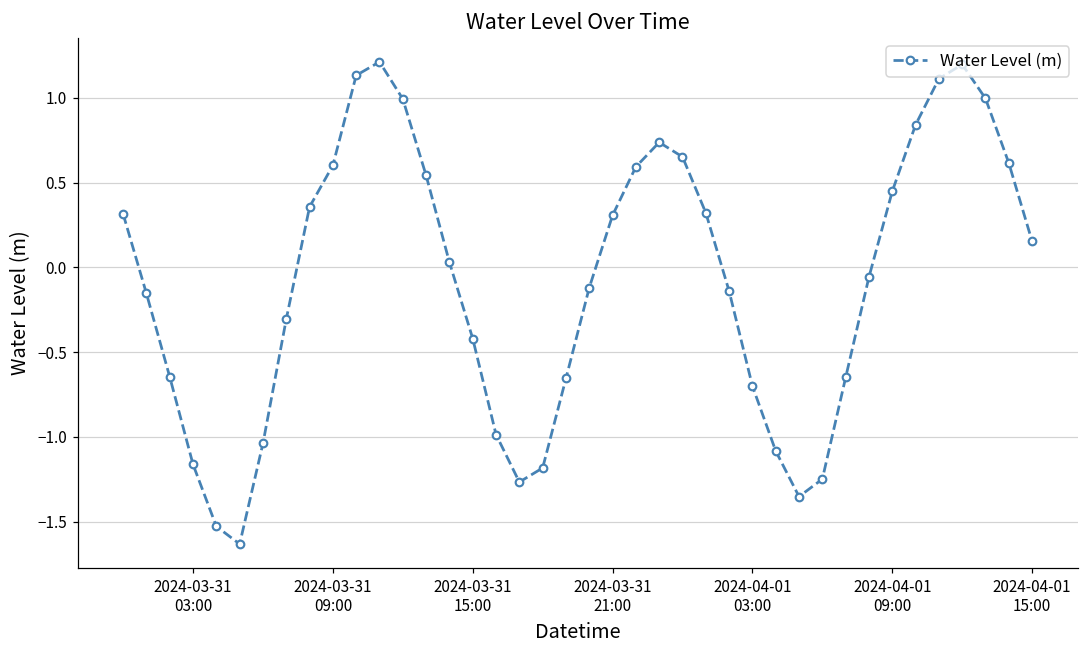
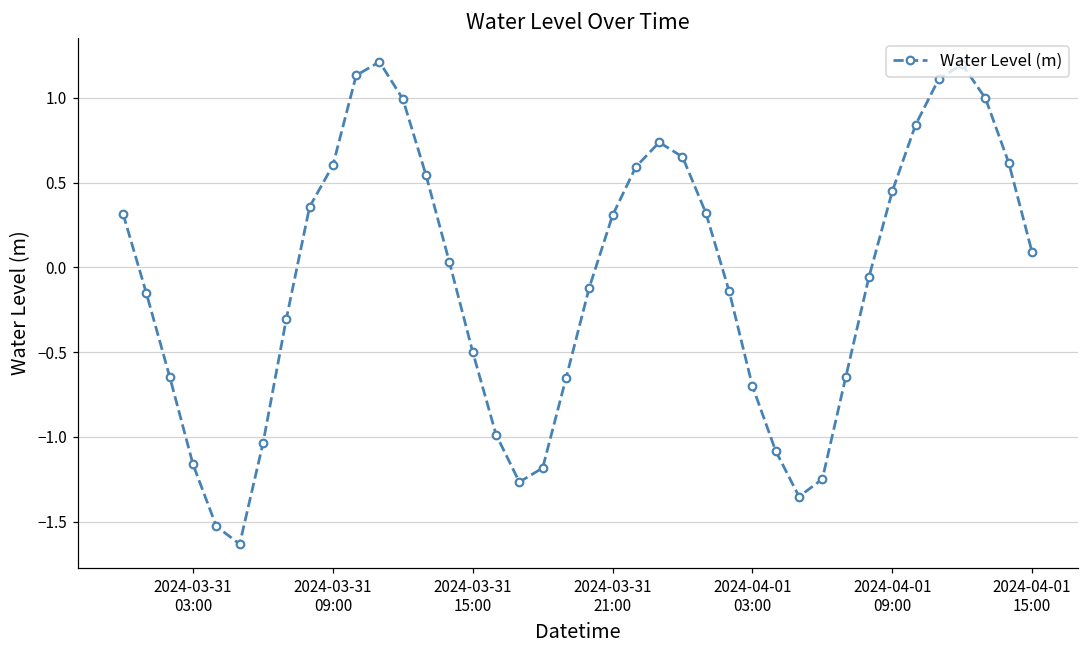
2024-03-31 15:00: -0.42 -> -0.50
2024-04-01 15:00: 0.15 -> 0.09
